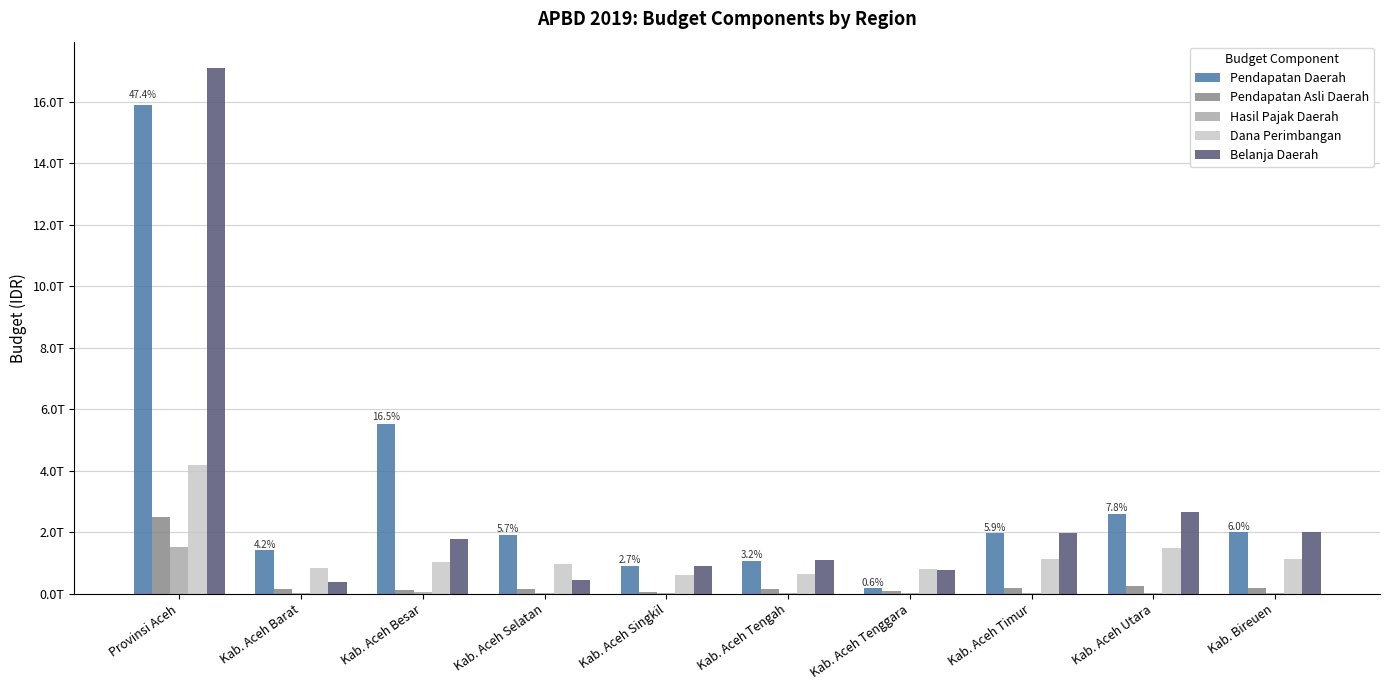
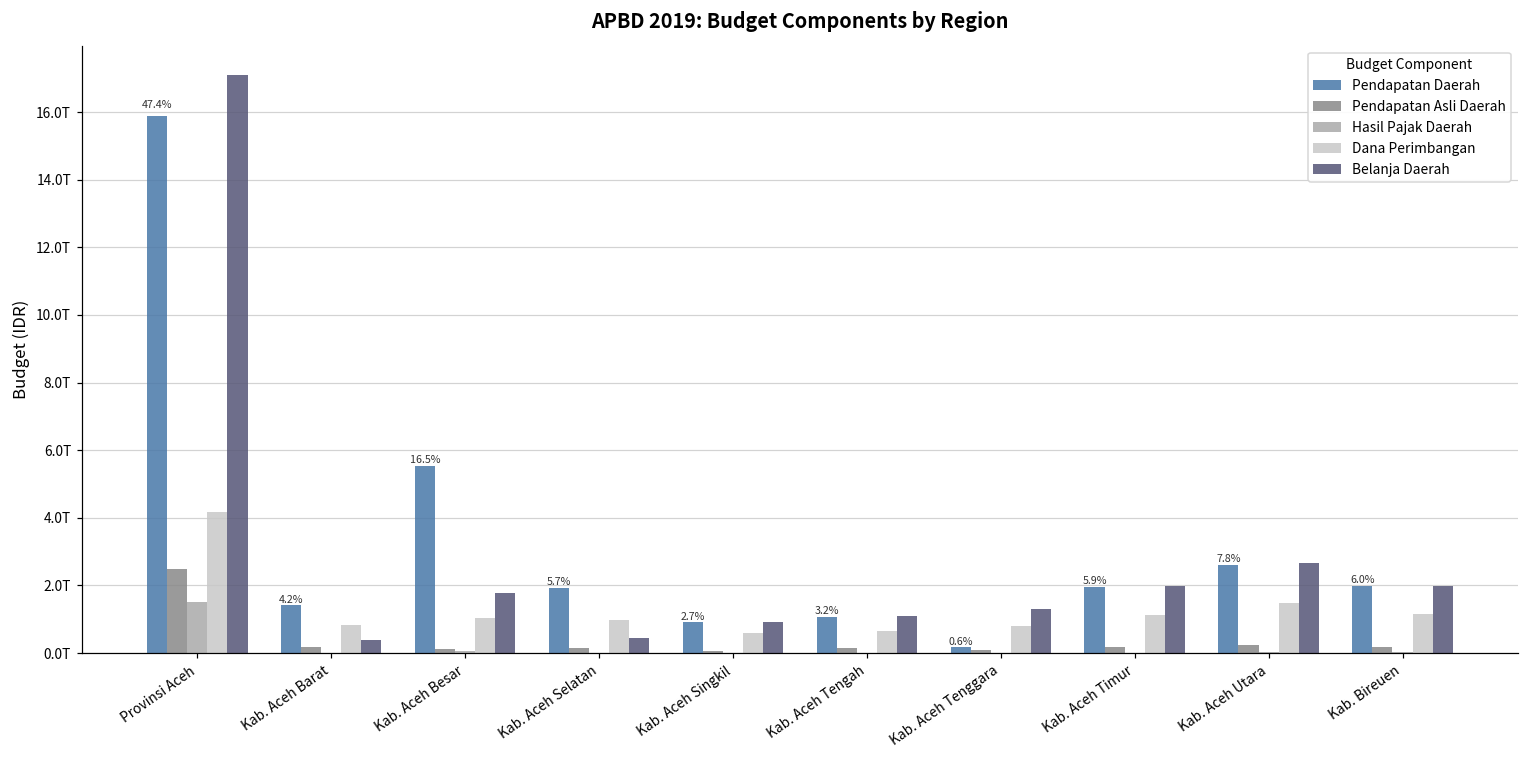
Belanja Daerah, Kab. Aceh Tenggara: 0.8T -> 1.3T
